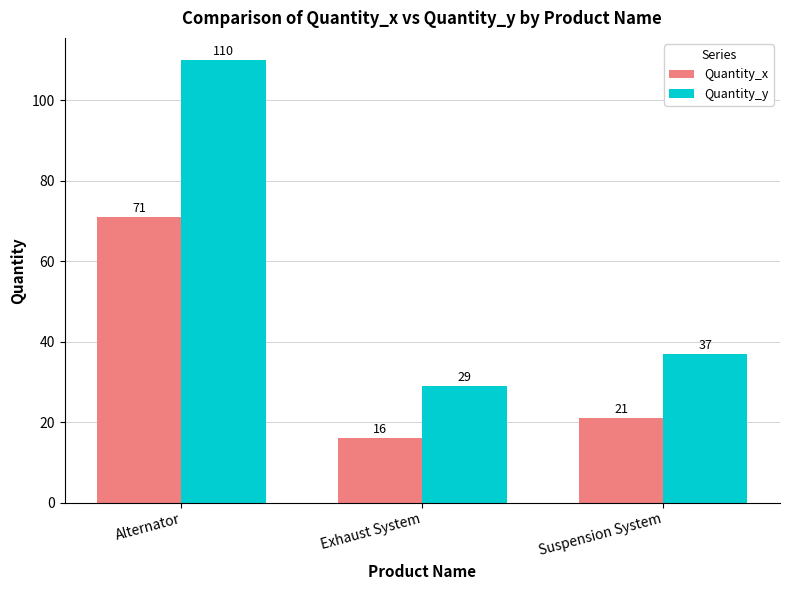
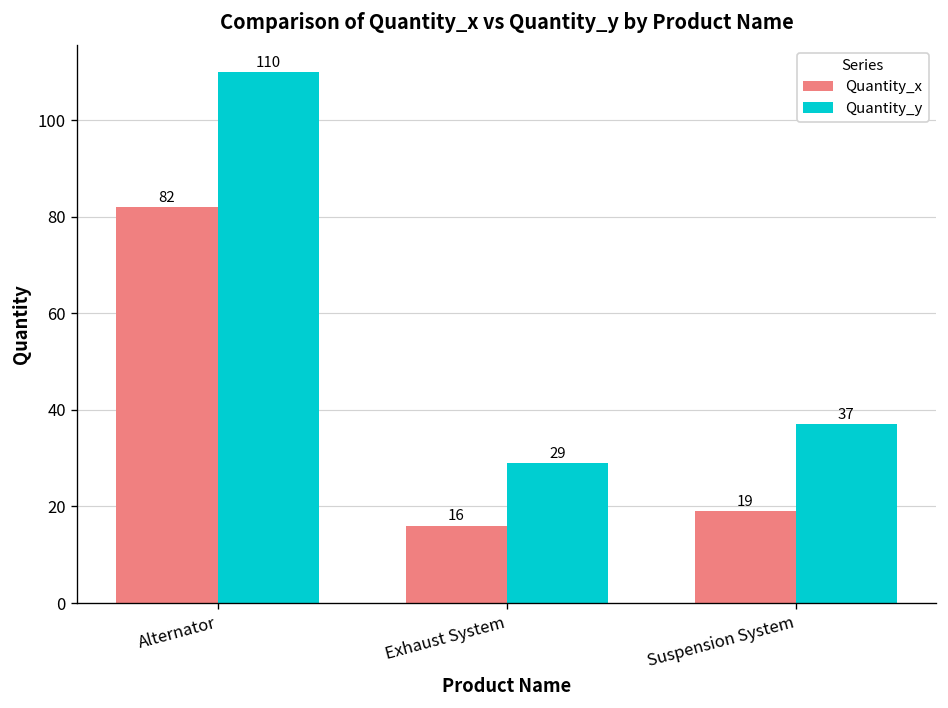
Quantity_x, Alternator: 71 -> 82
Quantity_x, Suspension System: 21 -> 19
